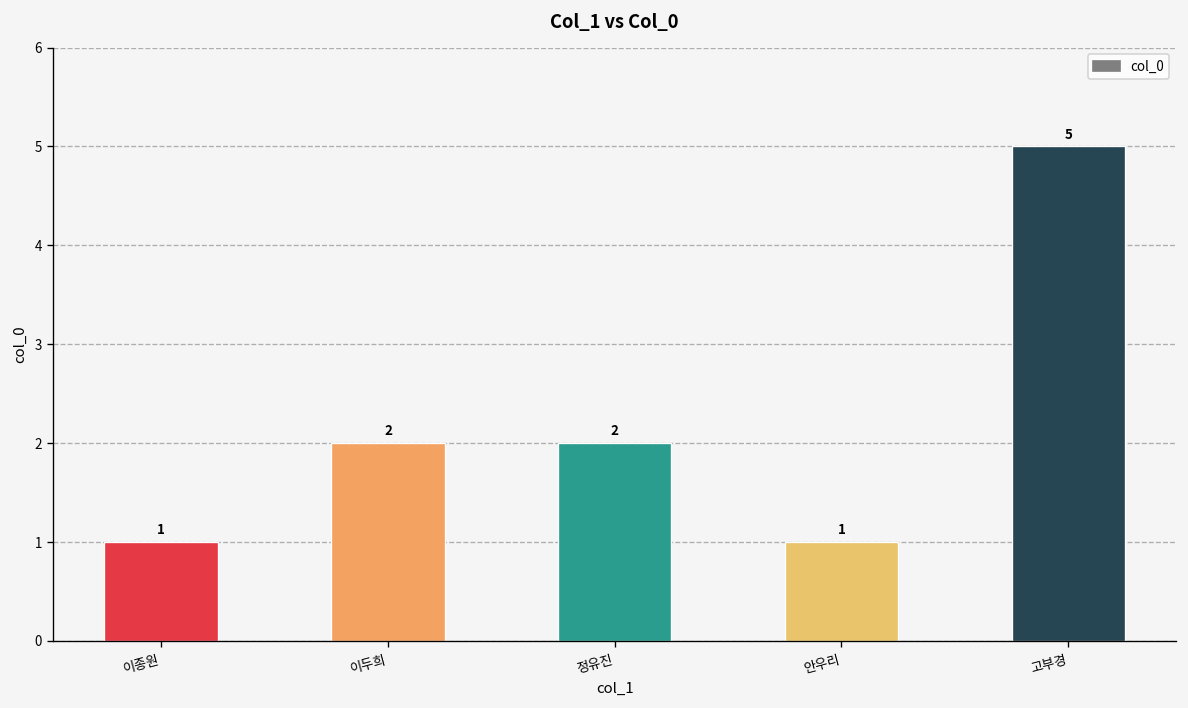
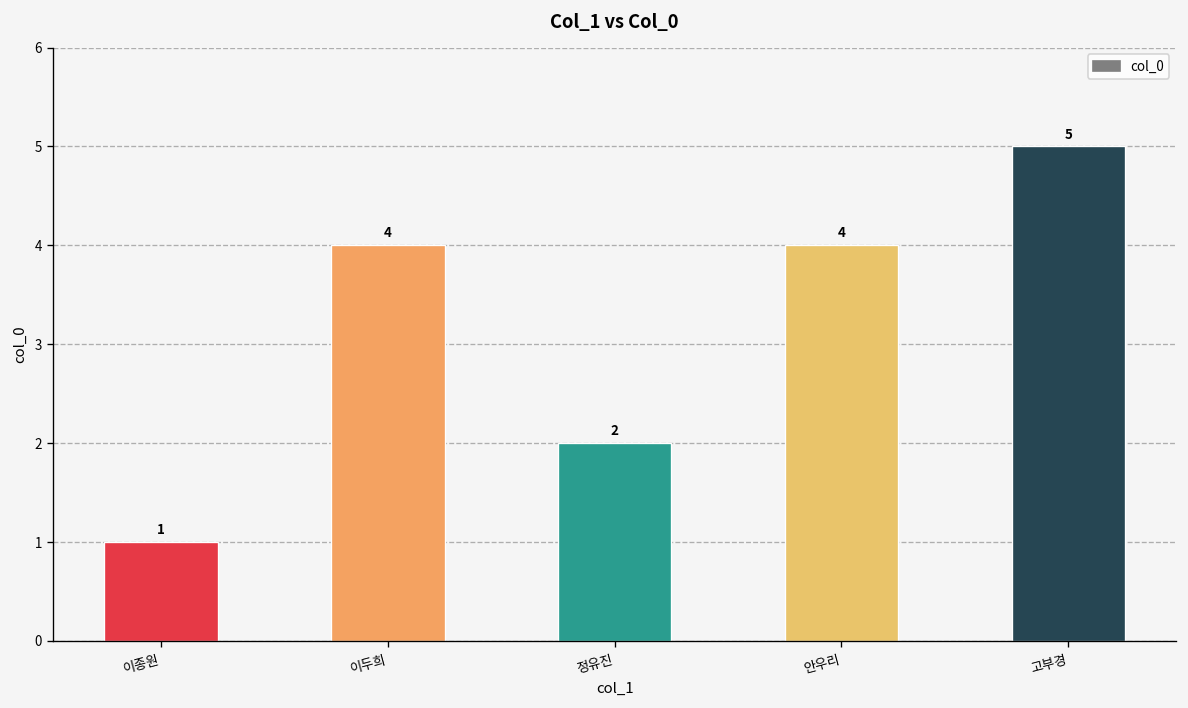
이두희: 2 -> 4
안우리: 1 -> 4
